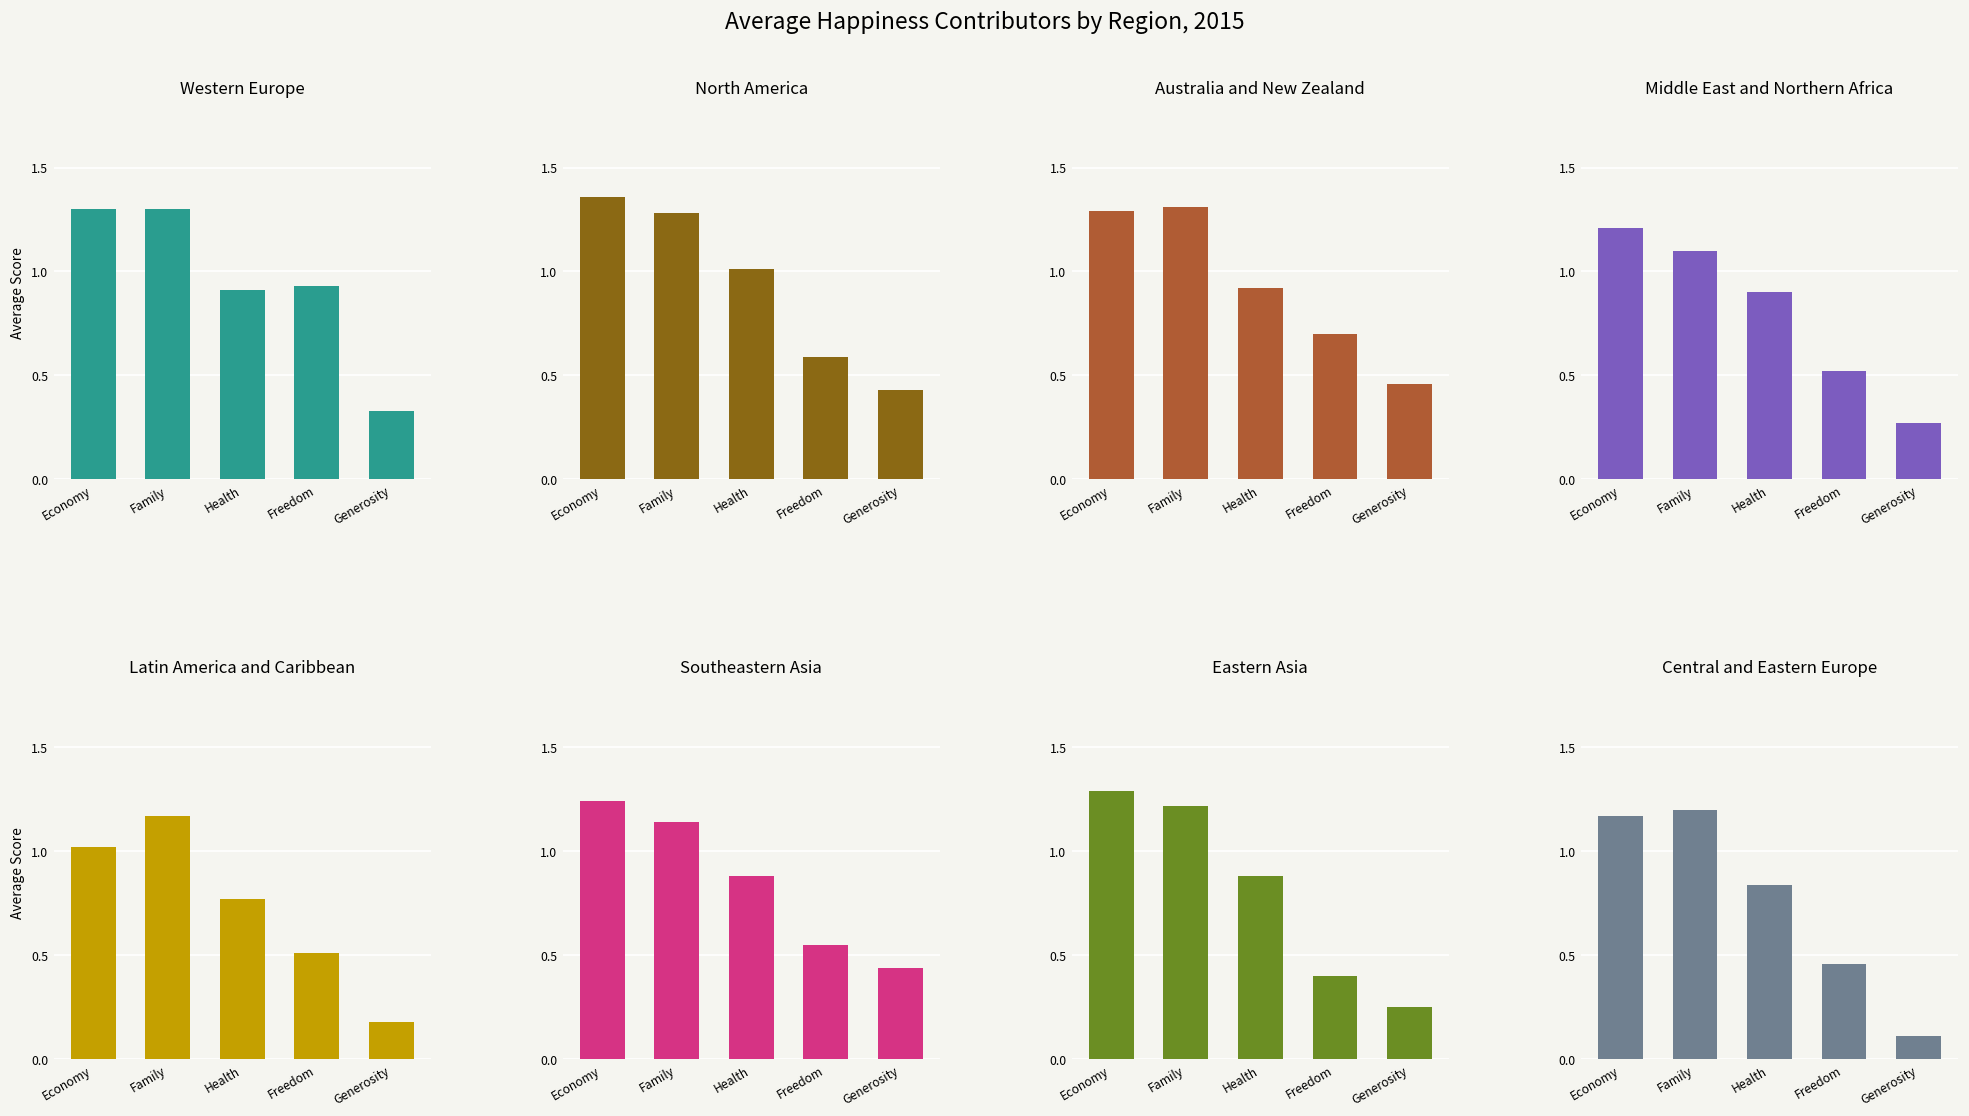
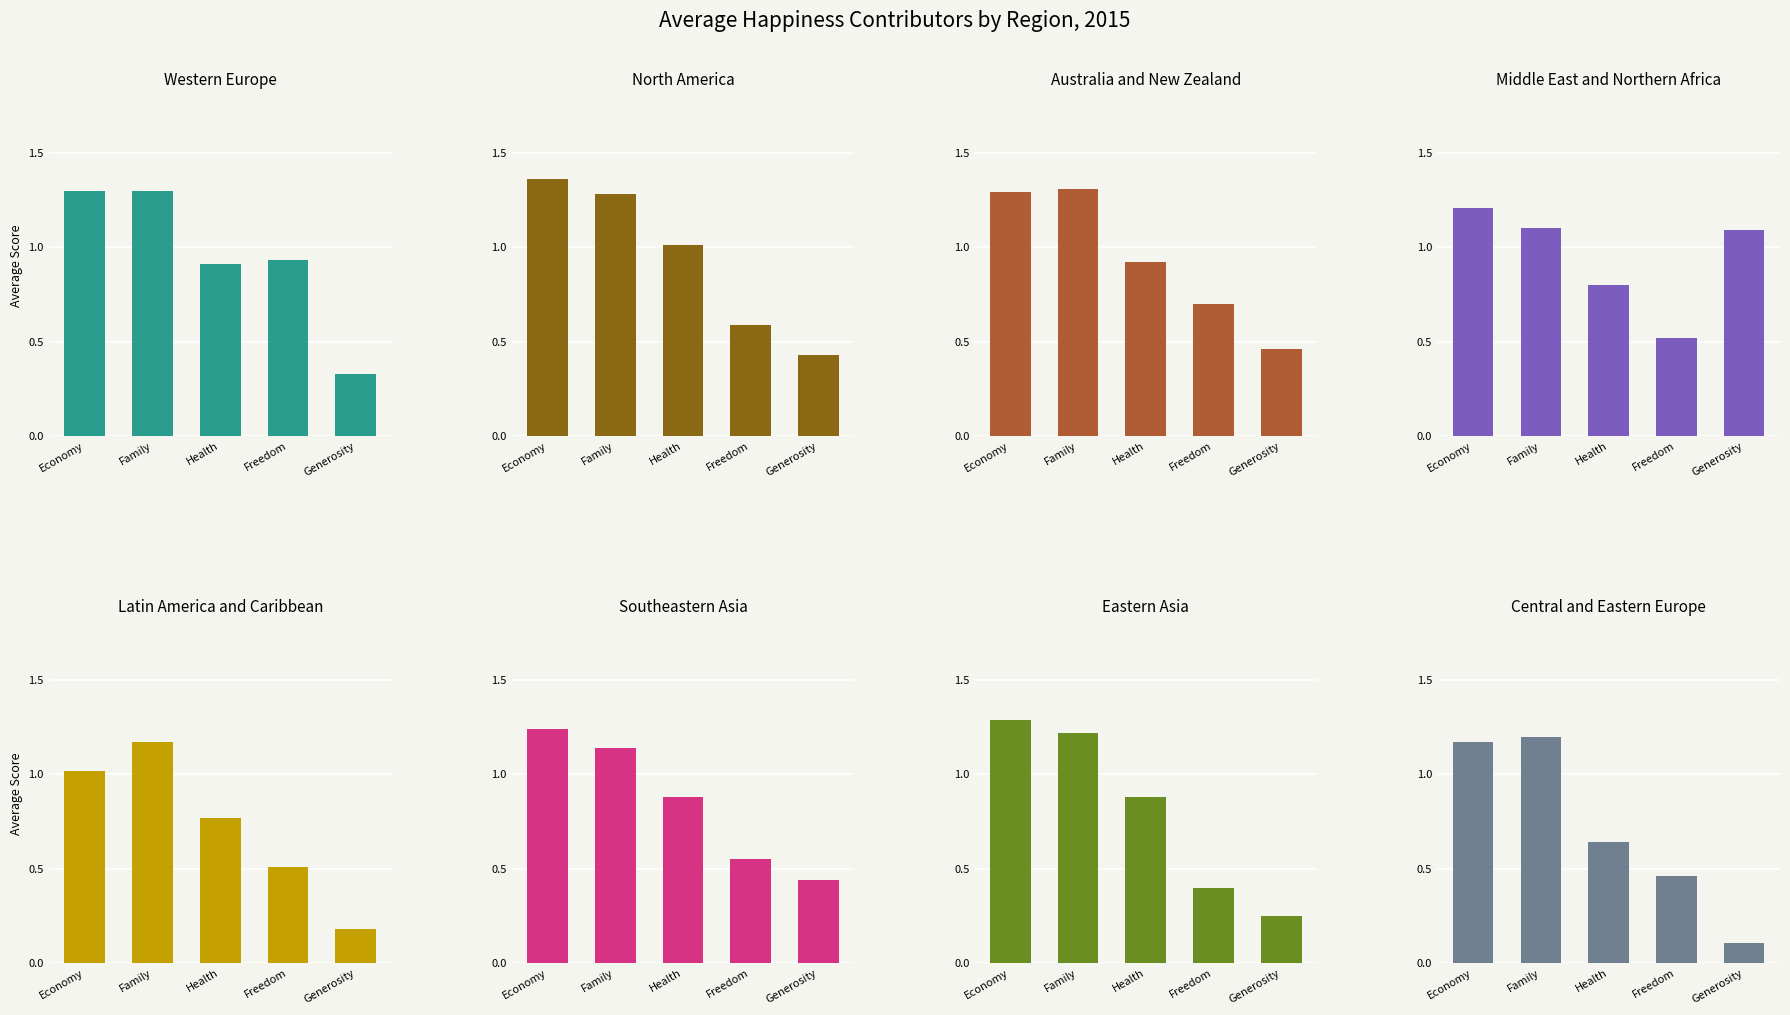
Middle East and Northern Africa, Health: 0.9 -> 0.8
Middle East and Northern Africa, Generosity: 0.27 -> 1.09
Central and Eastern Europe, Health: 0.84 -> 0.64
